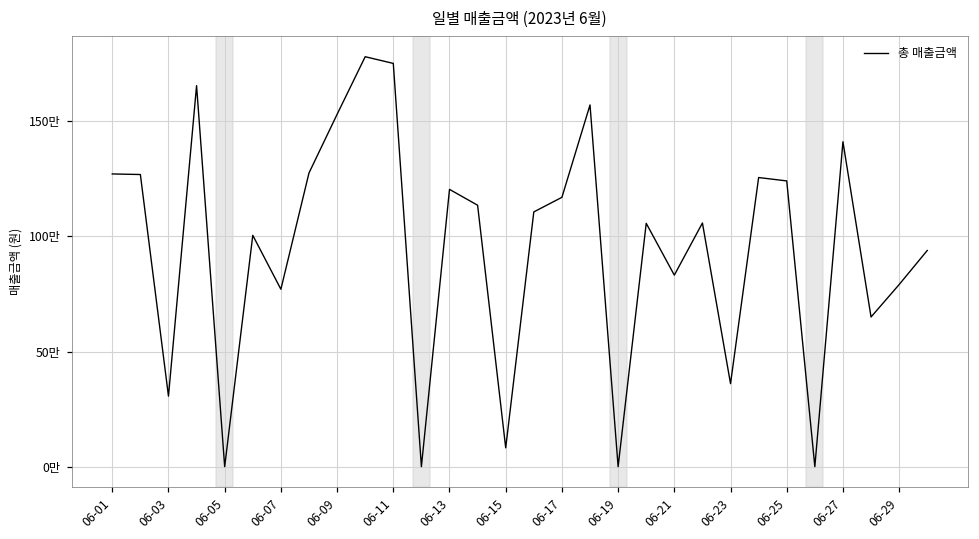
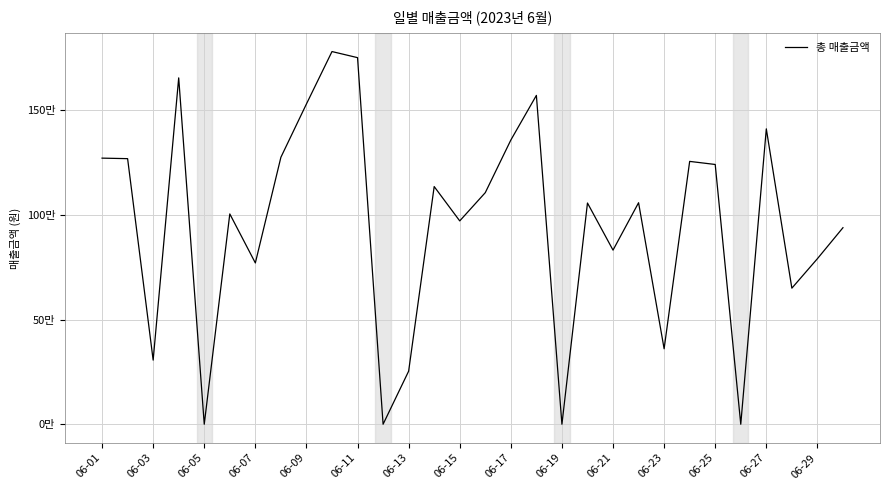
06-13: 120만 -> 25만
06-15: 8만 -> 97만
06-17: 117만 -> 136만
